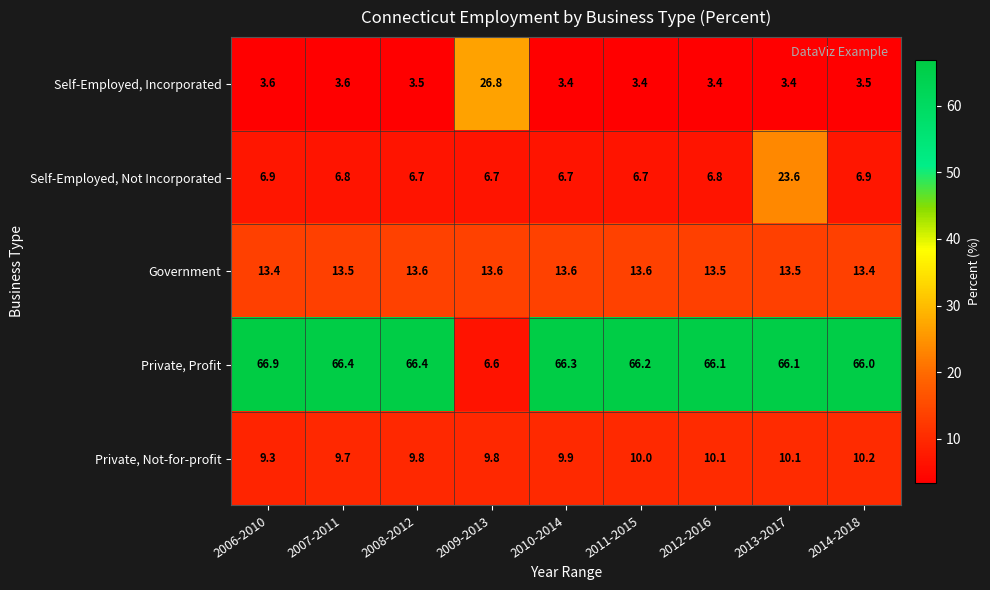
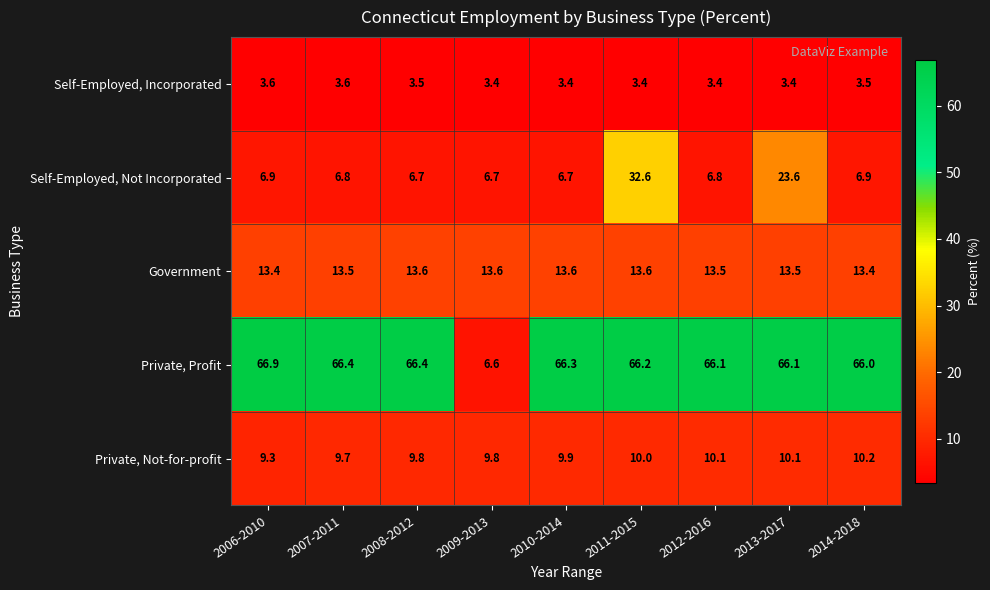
Self-Employed, Incorporated, 2009-2013: 26.8 -> 3.4
Self-Employed, Not Incorporated, 2011-2015: 6.7 -> 32.6
